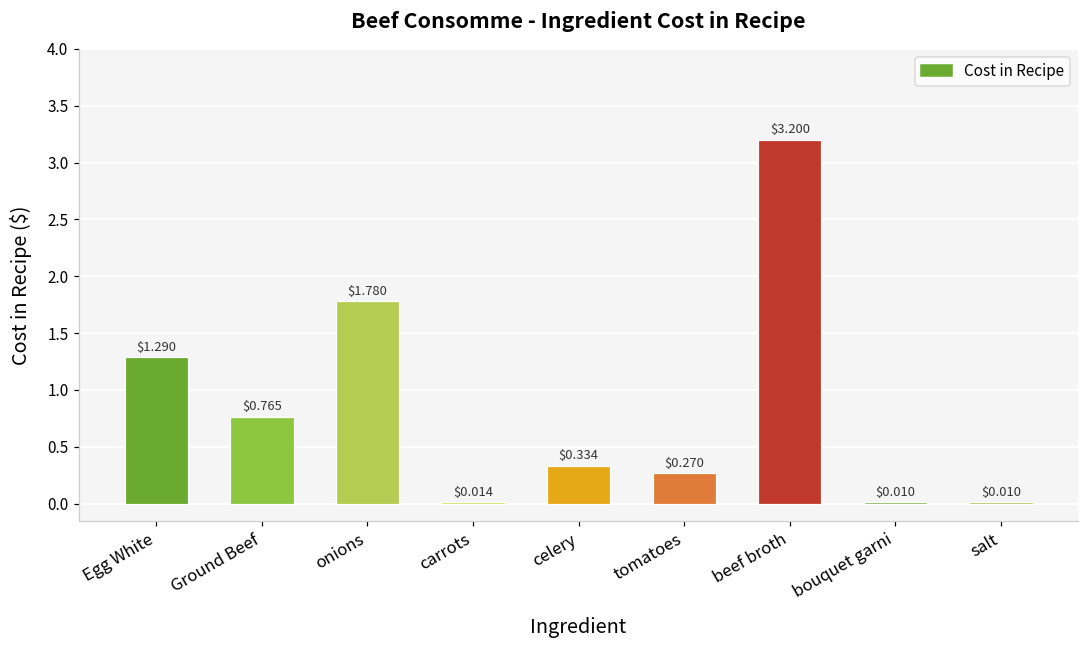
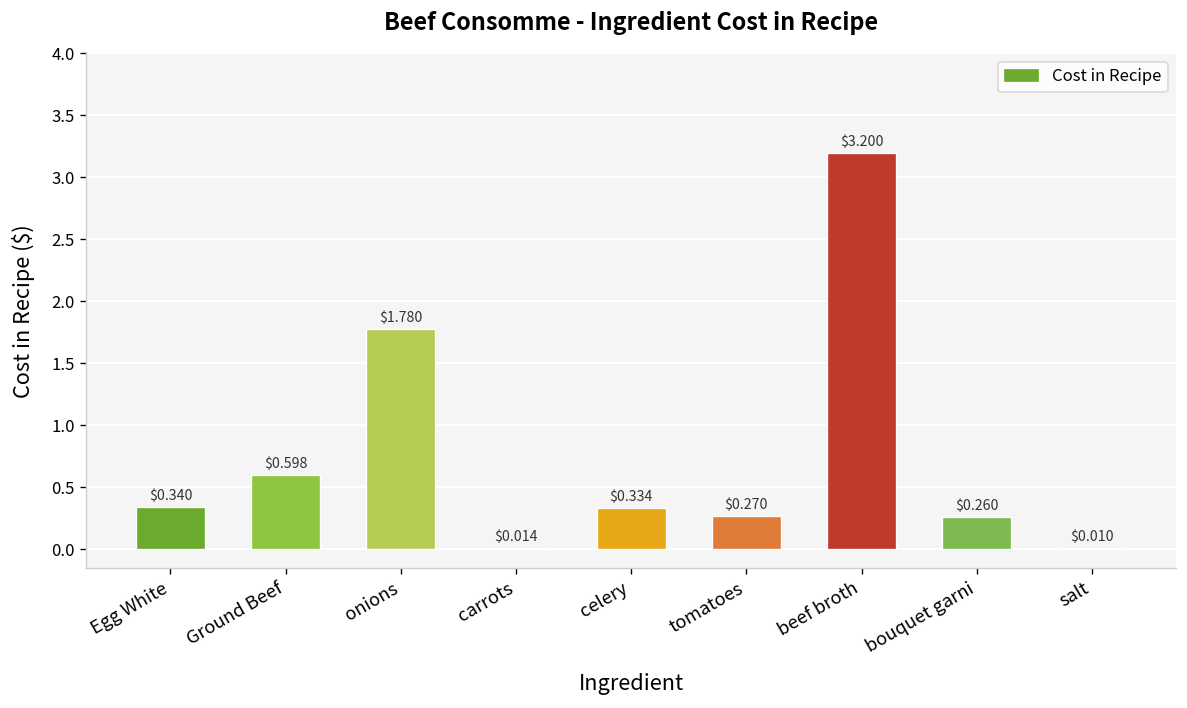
Egg White: $1.290 -> $0.340
Ground Beef: $0.765 -> $0.598
bouquet garni: $0.010 -> $0.260
